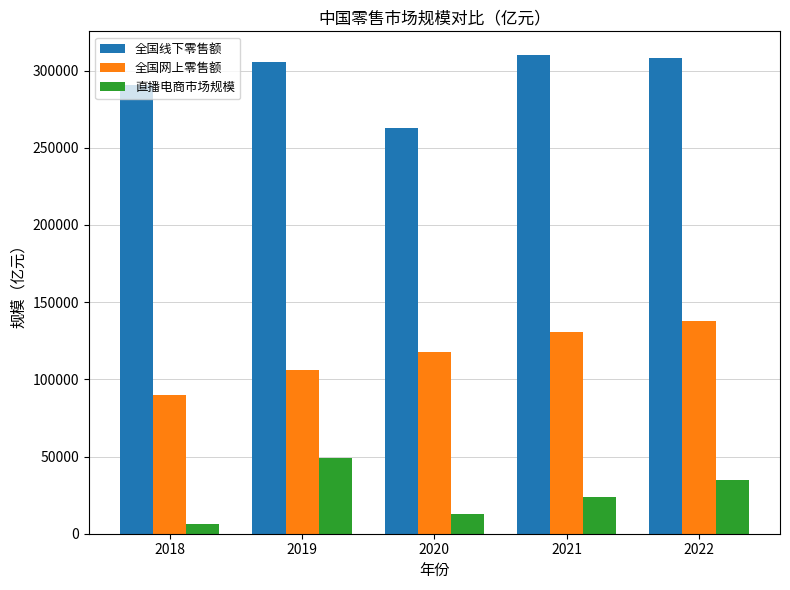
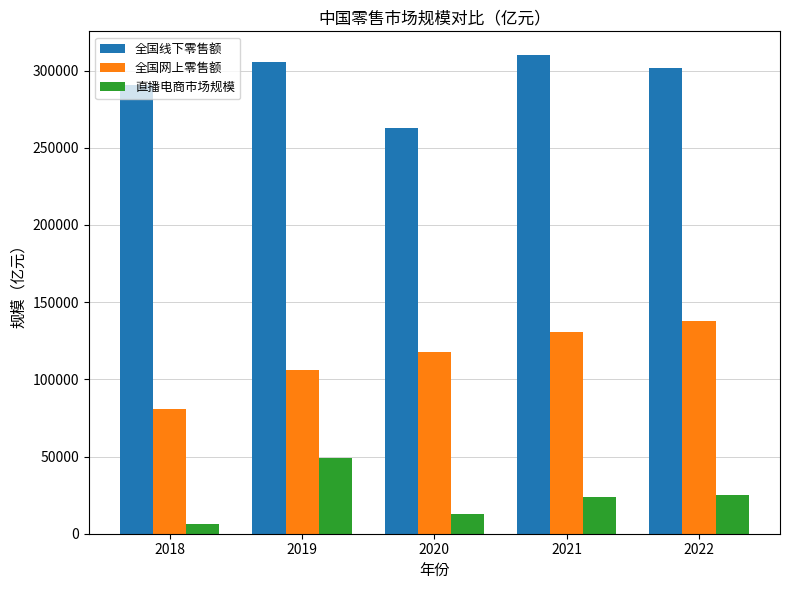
全国网上零售额, 2018: 90000 -> 81000
全国线下零售额, 2022: 308000 -> 302000
直播电商市场规模, 2022: 35000 -> 25000
